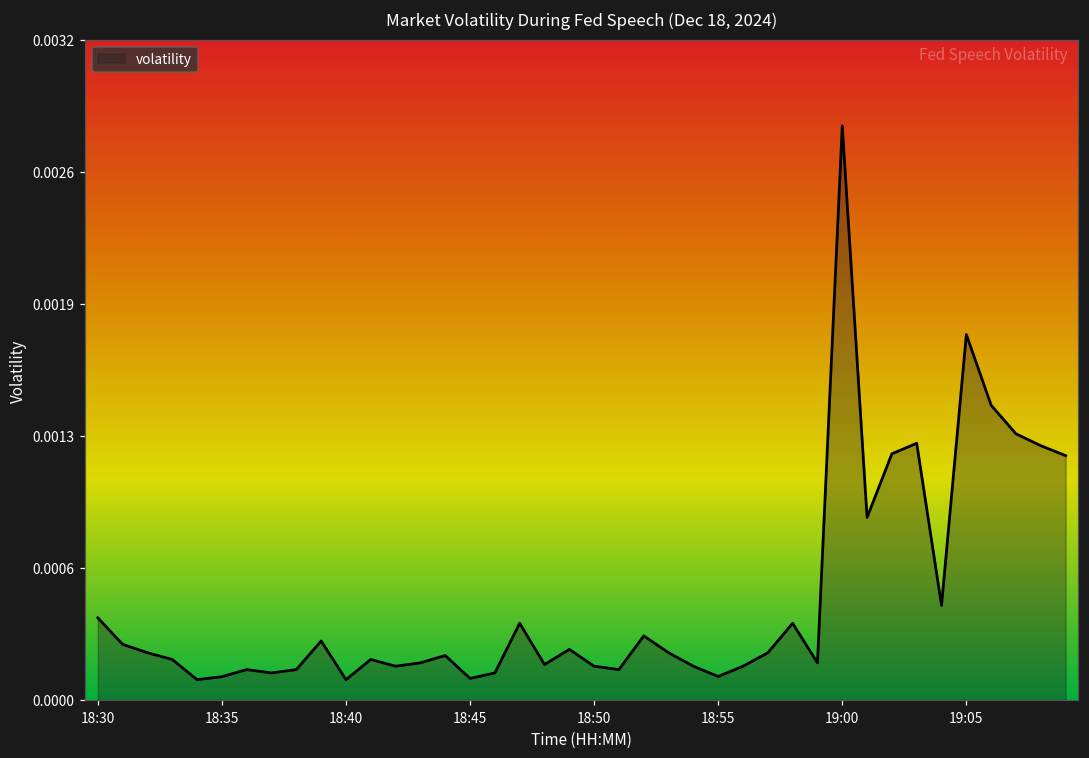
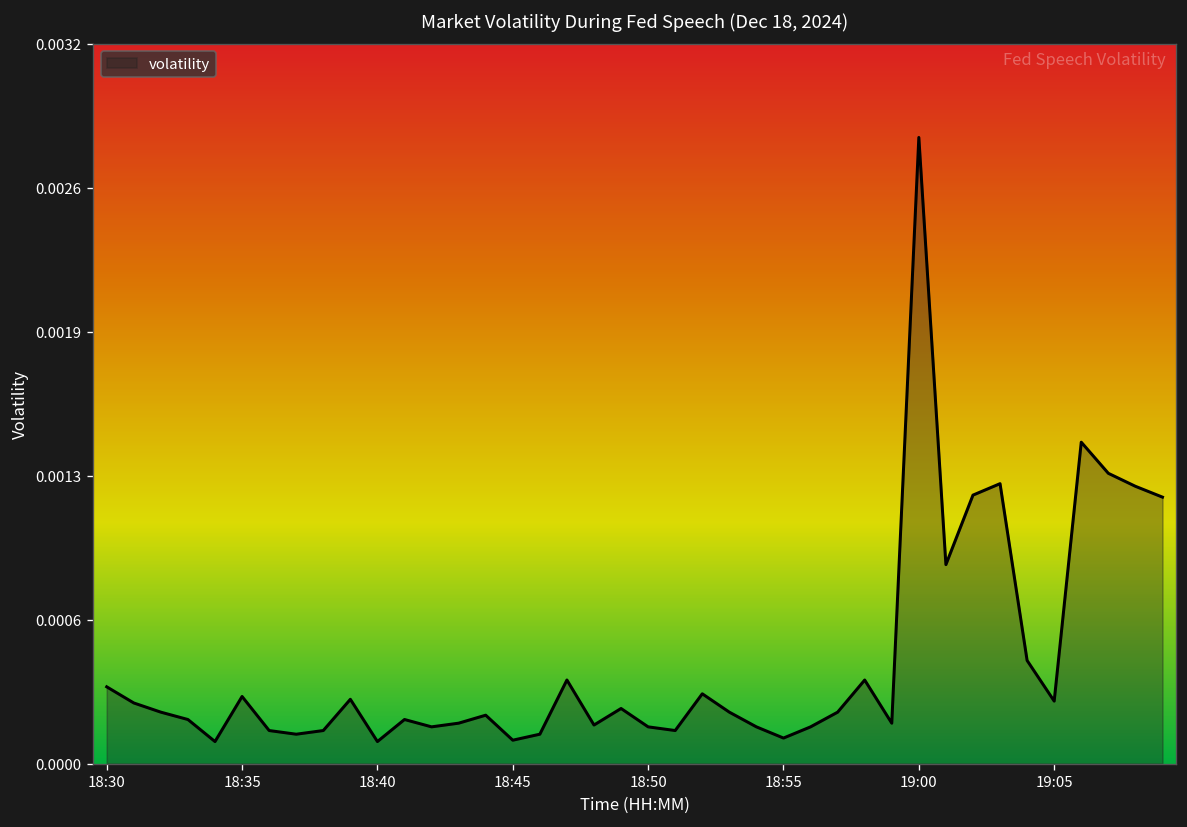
18:30: 0.00040 -> 0.00035
18:35: 0.00011 -> 0.00030
19:05: 0.00179 -> 0.00028
